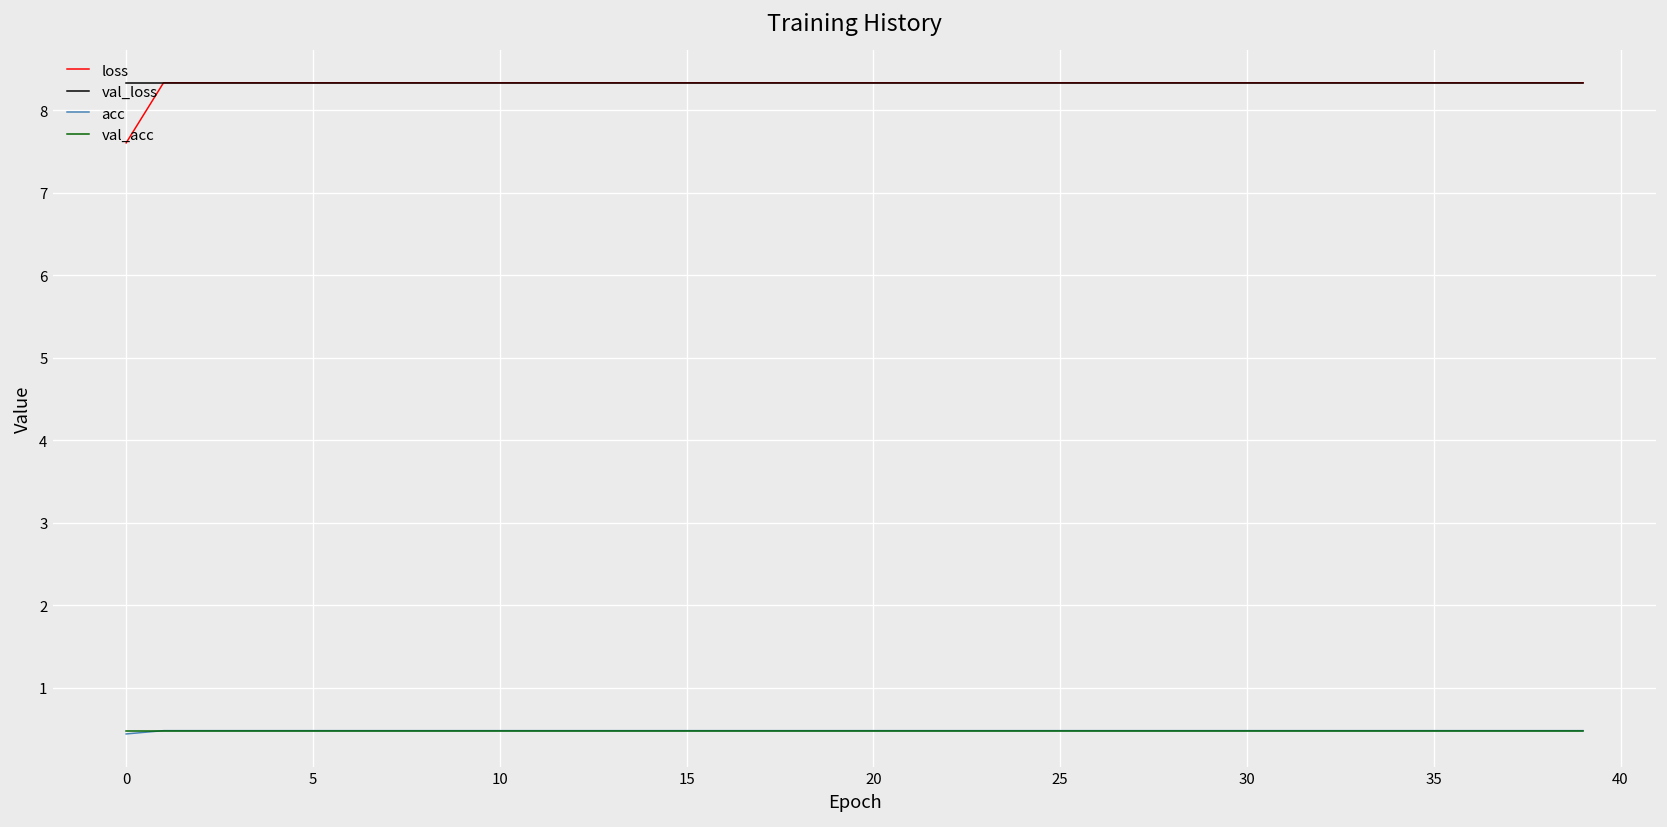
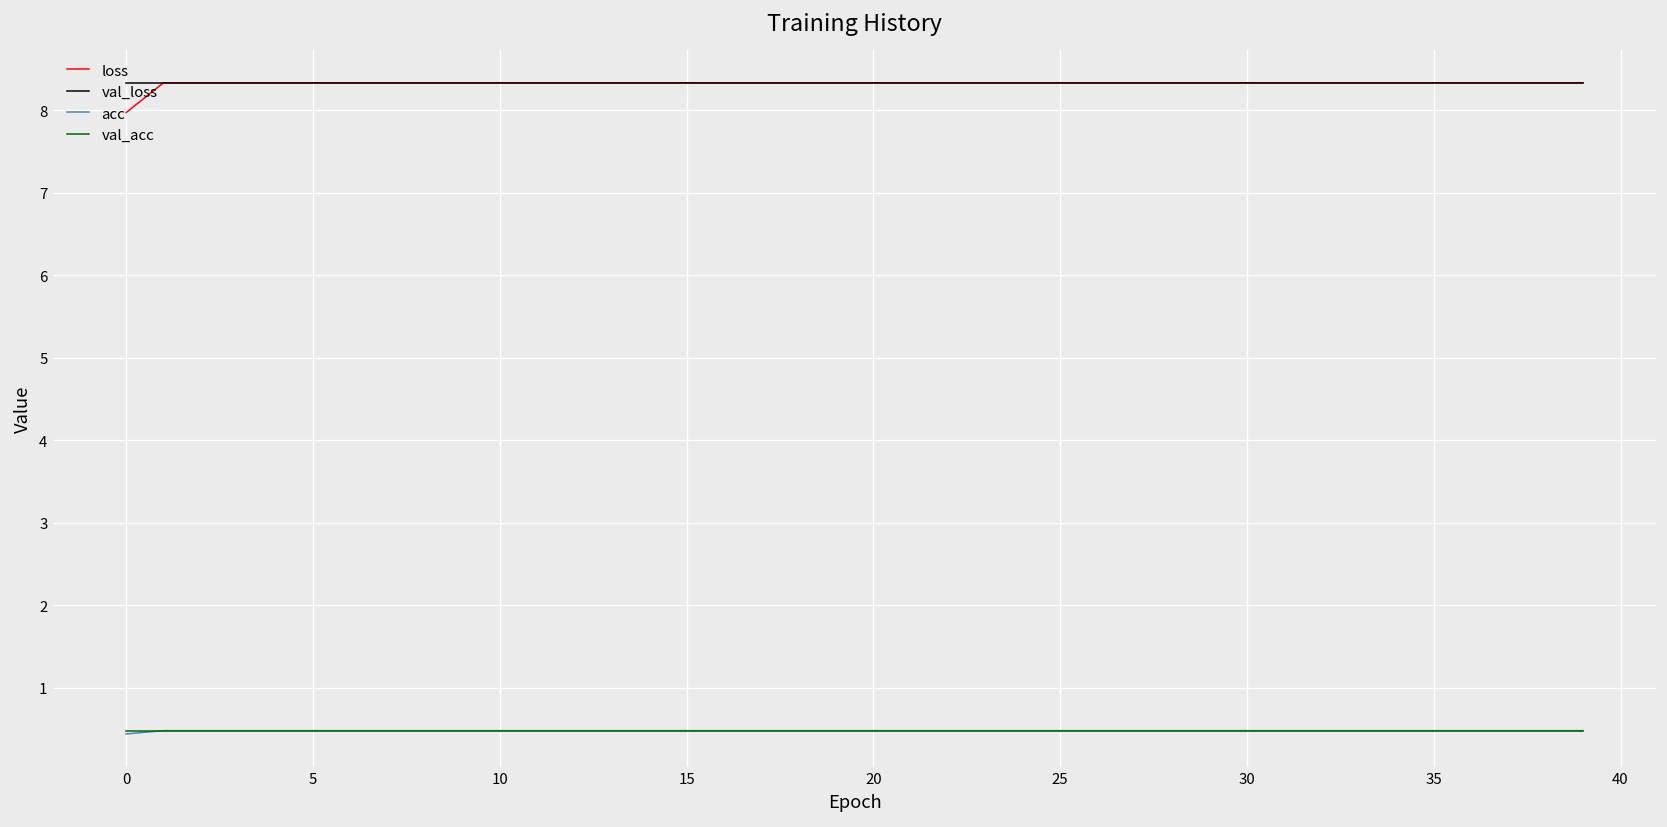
loss, 0: 7.6 -> 8.0
